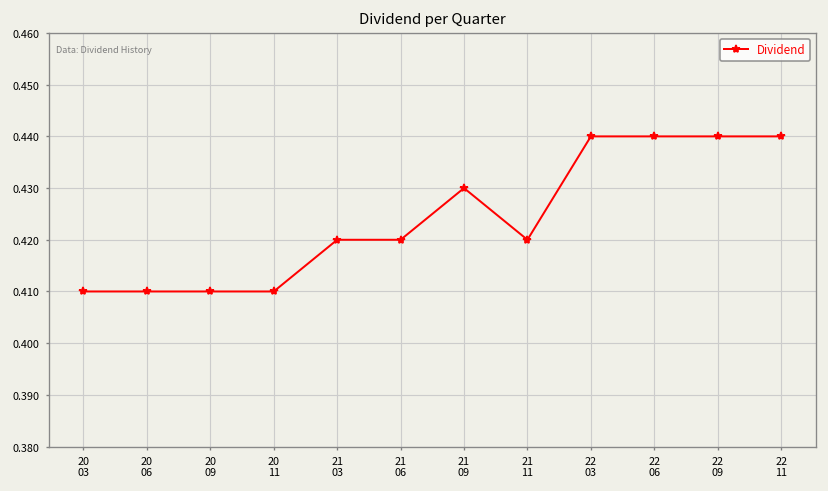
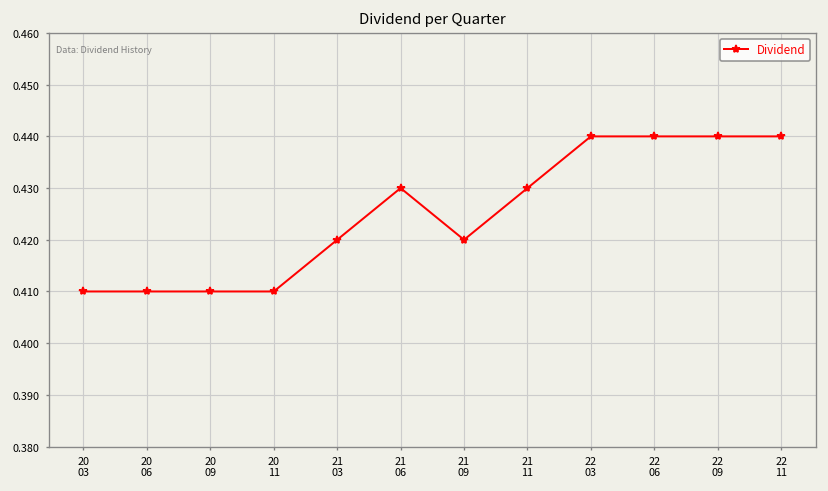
21 06: 0.42 -> 0.43
21 09: 0.43 -> 0.42
21 11: 0.42 -> 0.43
